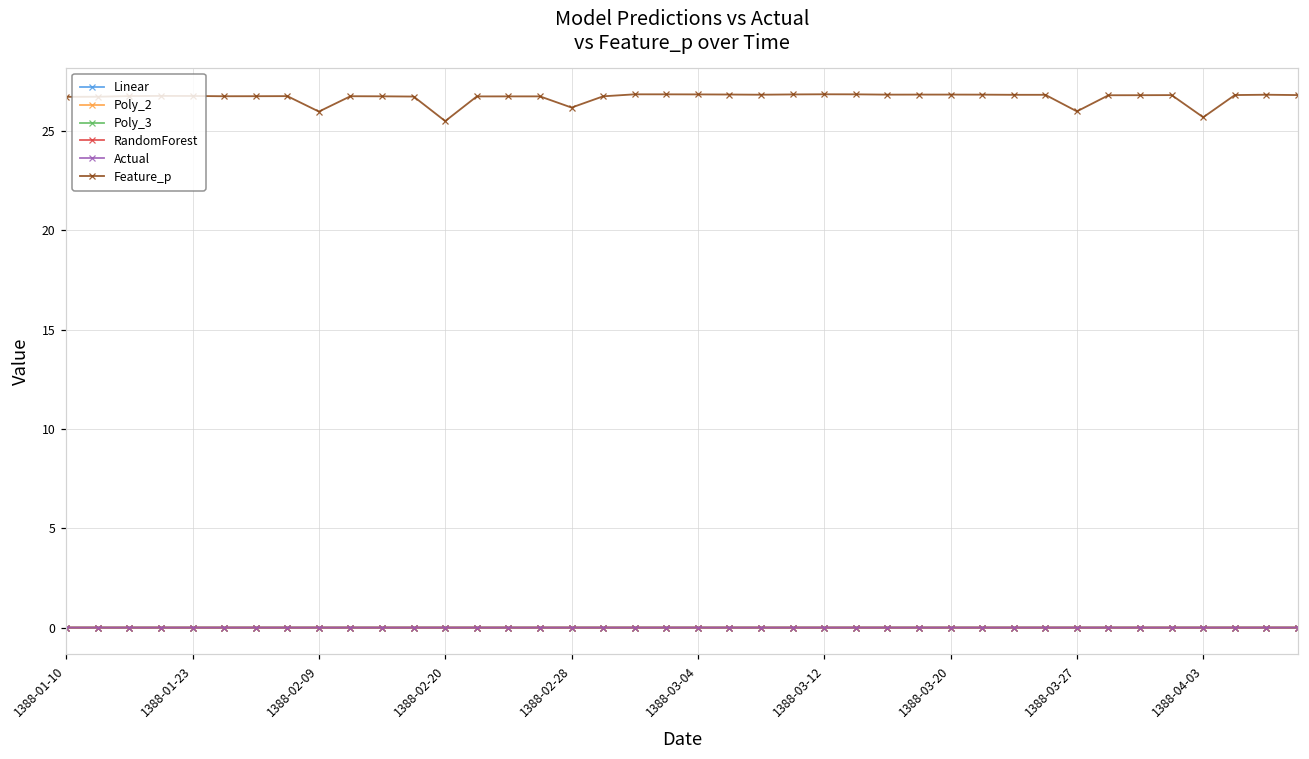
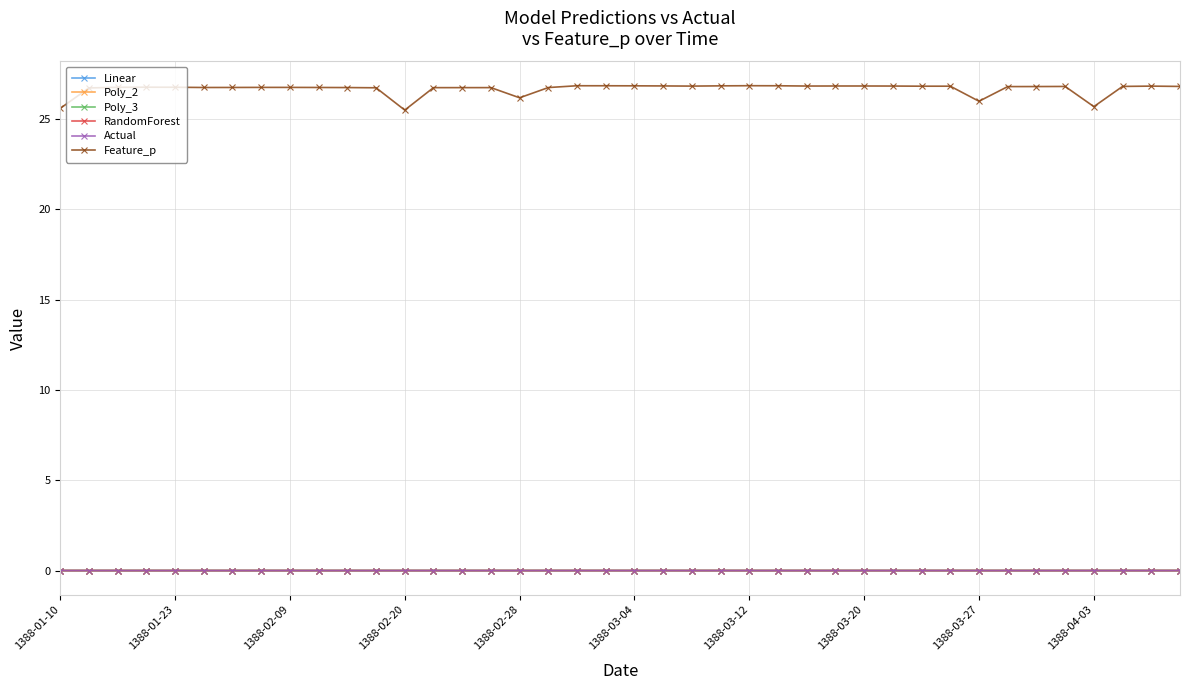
Feature_p, 1388-01-10: 26.7 -> 25.6
Feature_p, 1388-02-09: 26.0 -> 26.7
